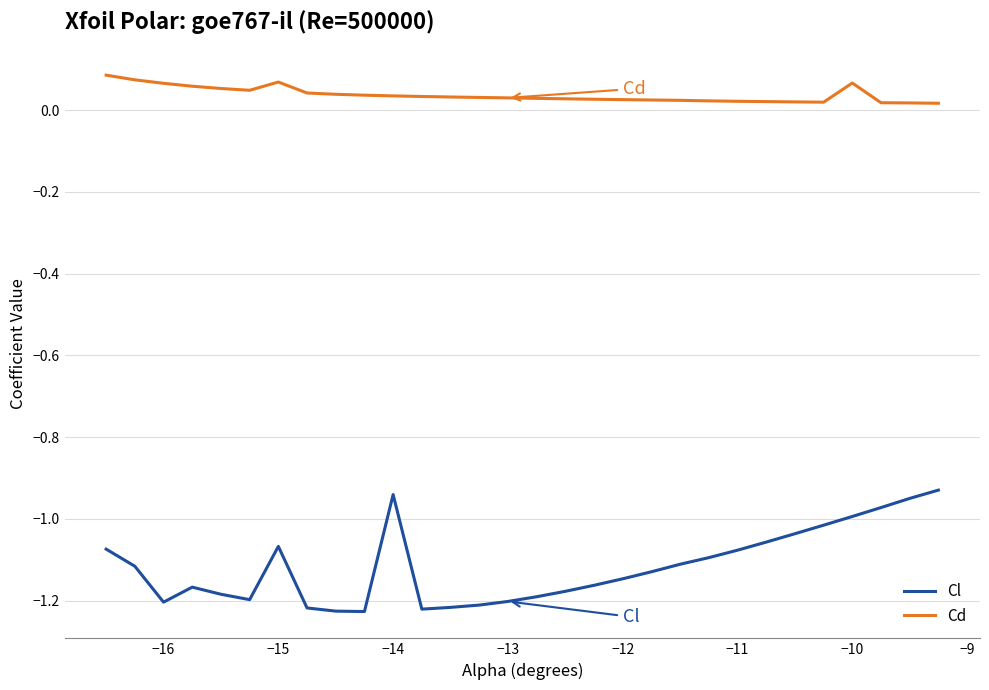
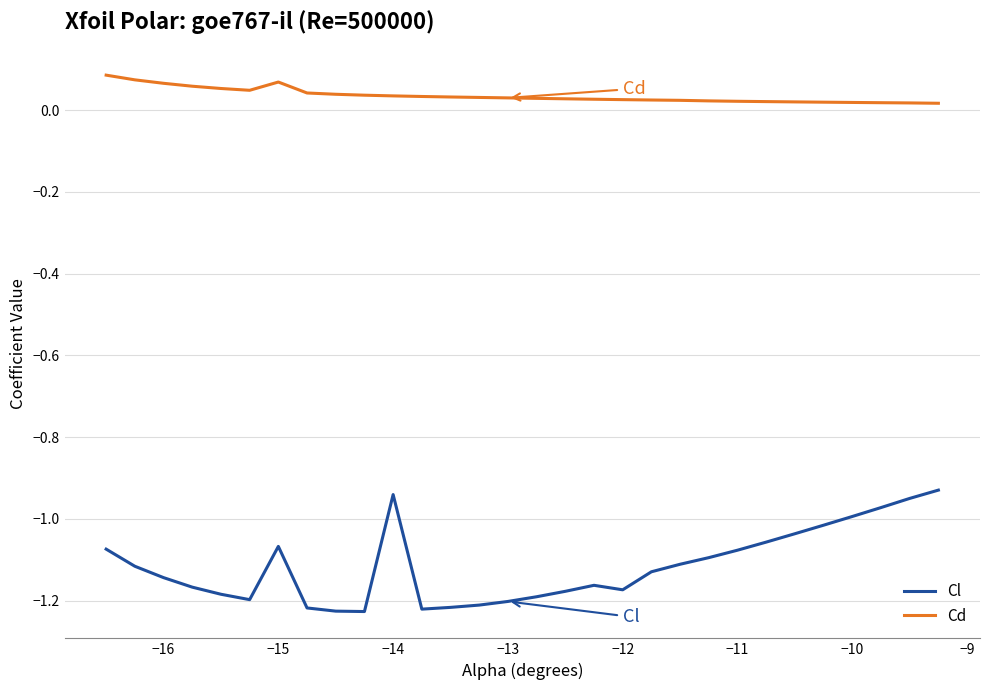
Cl, −16: -1.20 -> -1.14
Cl, −12: -1.15 -> -1.17
Cd, −10: 0.07 -> 0.02
